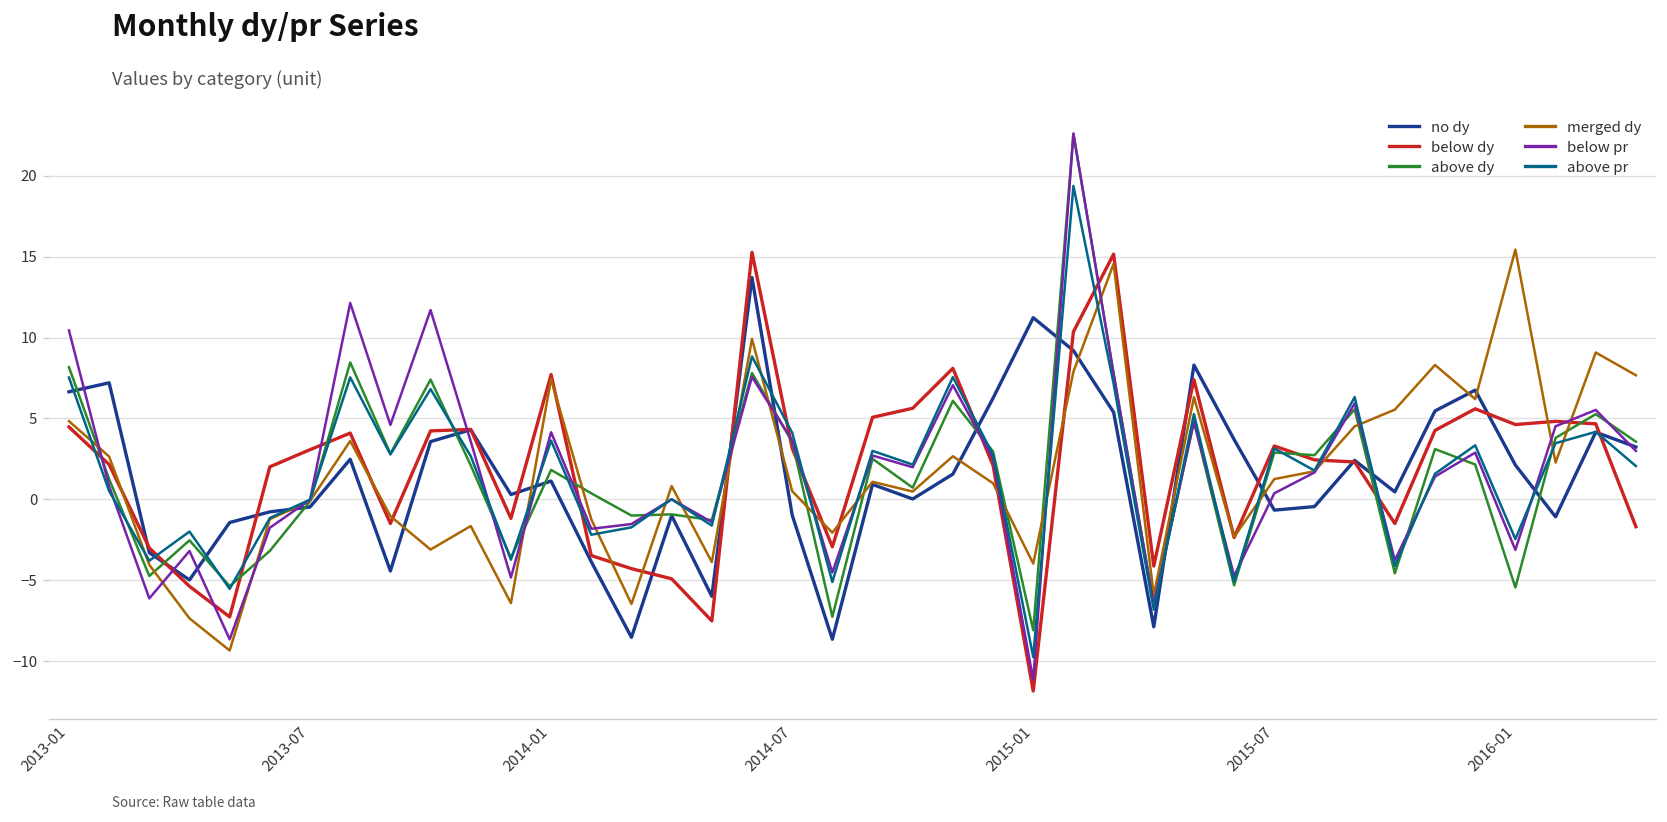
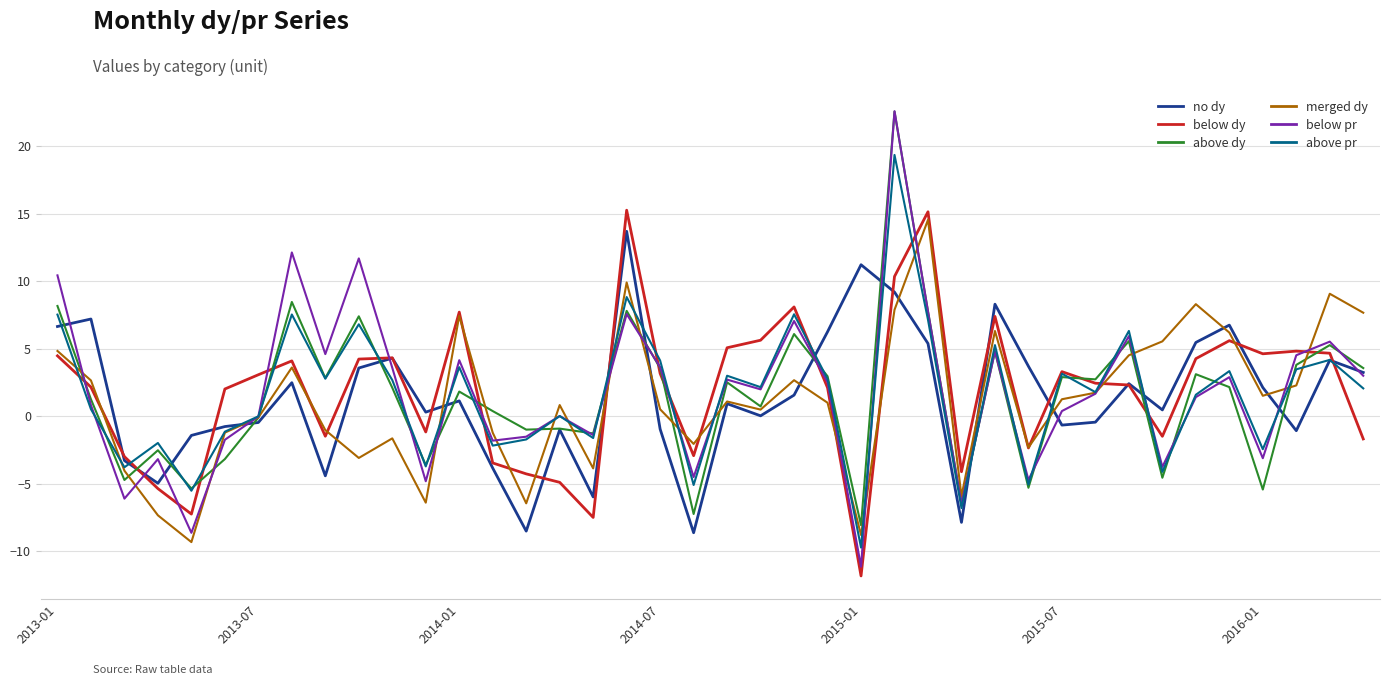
merged dy, 2015-01: -4.0 -> -8.8
merged dy, 2016-01: 15.4 -> 1.5
